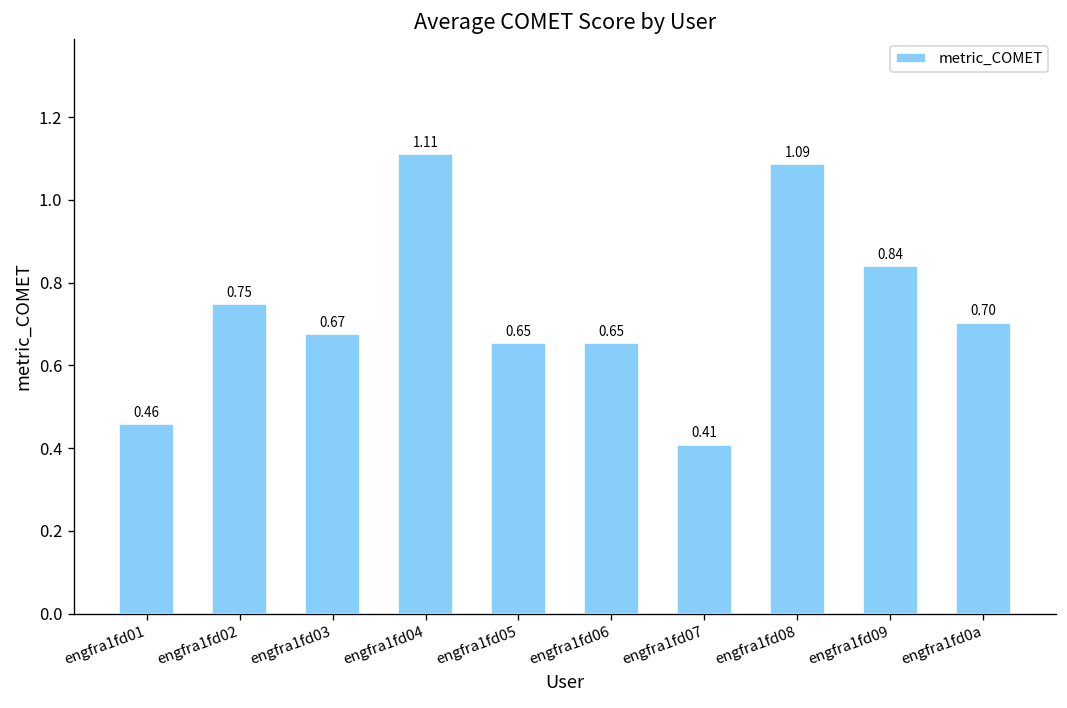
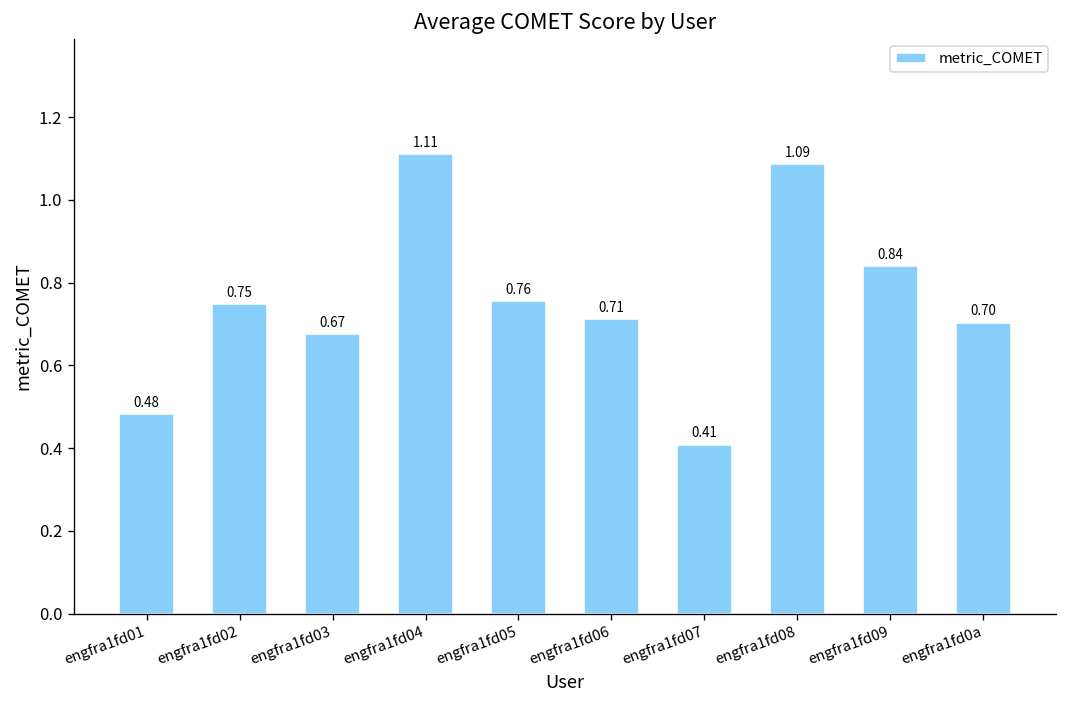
engfra1fd01: 0.46 -> 0.48
engfra1fd05: 0.65 -> 0.76
engfra1fd06: 0.65 -> 0.71
